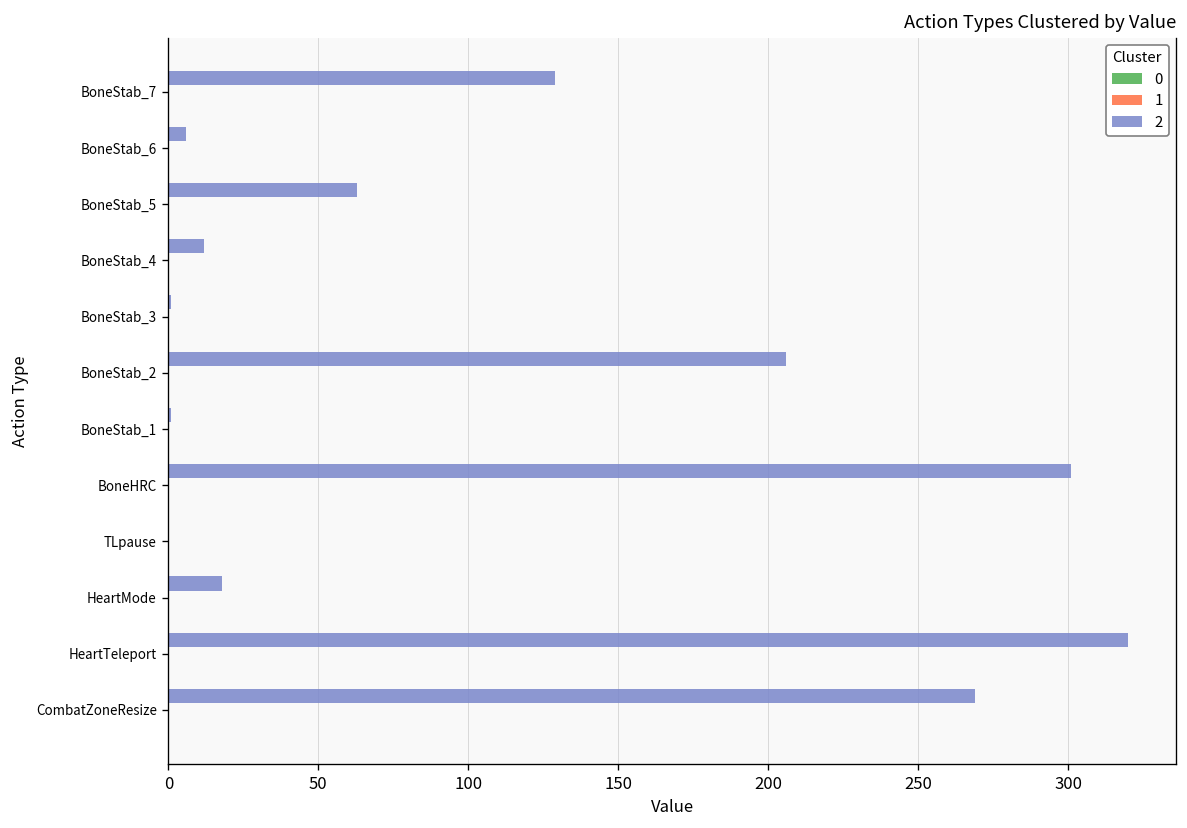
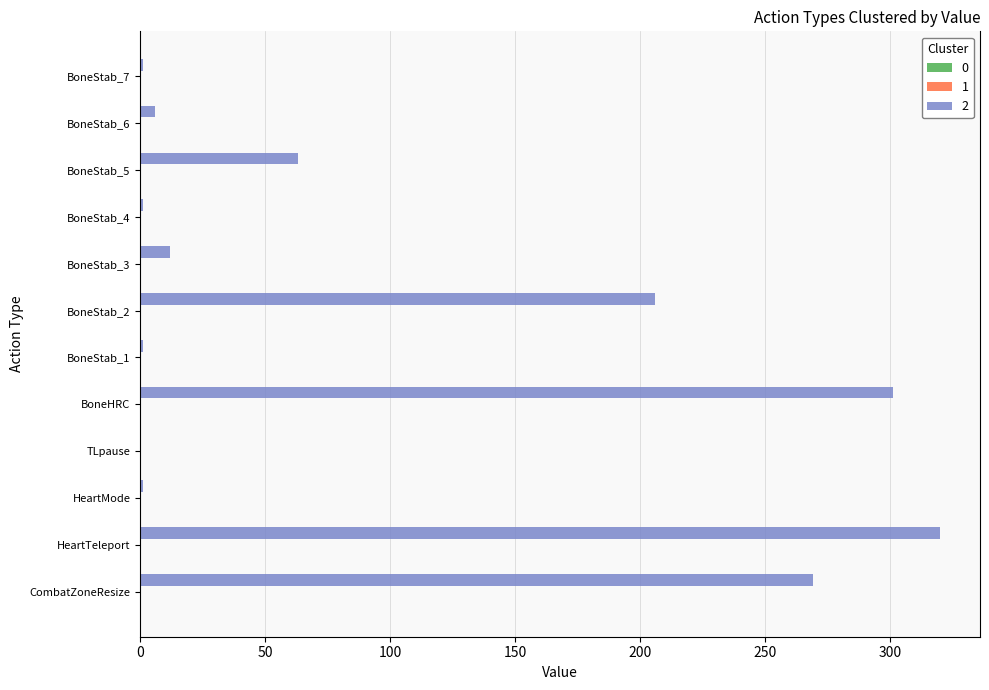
2, BoneStab_7: 129 -> 1
2, BoneStab_4: 12 -> 1
2, BoneStab_3: 1 -> 12
2, HeartMode: 18 -> 1
